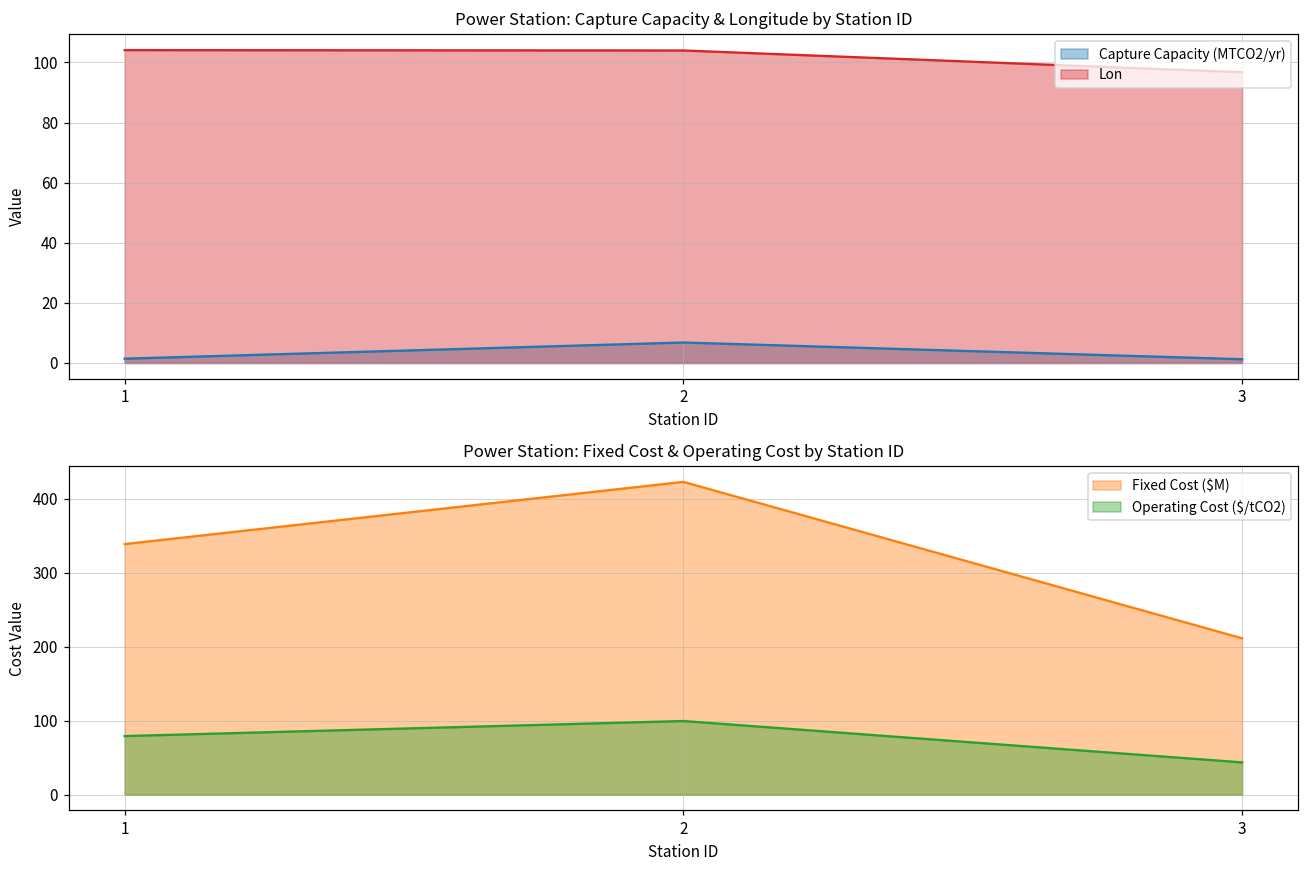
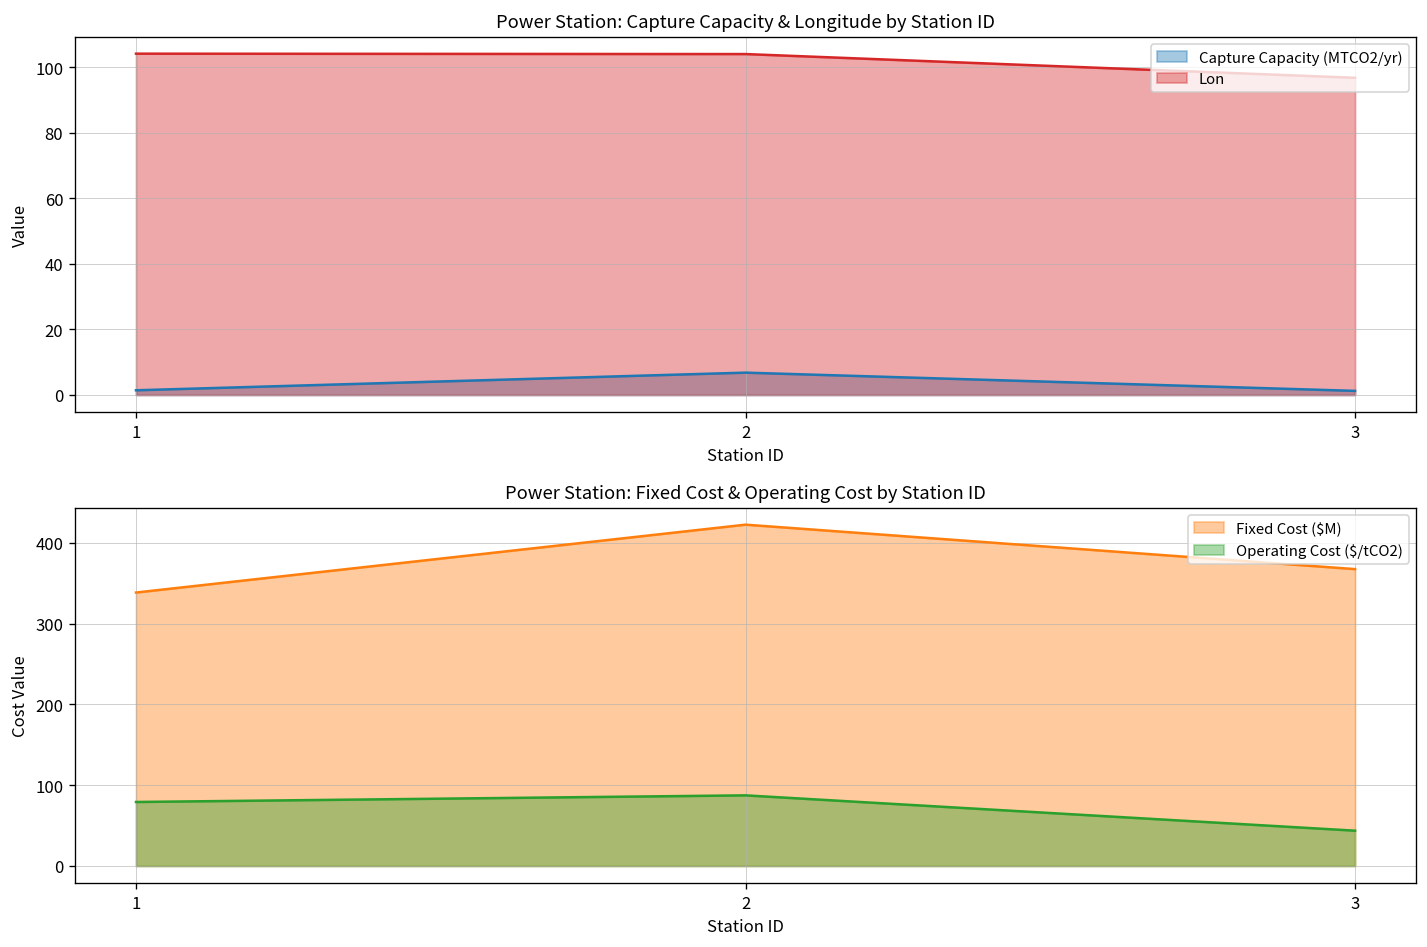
Power Station: Fixed Cost & Operating Cost by Station ID, Operating Cost ($/tCO2), 2: 100 -> 90
Power Station: Fixed Cost & Operating Cost by Station ID, Fixed Cost ($M), 3: 210 -> 370
